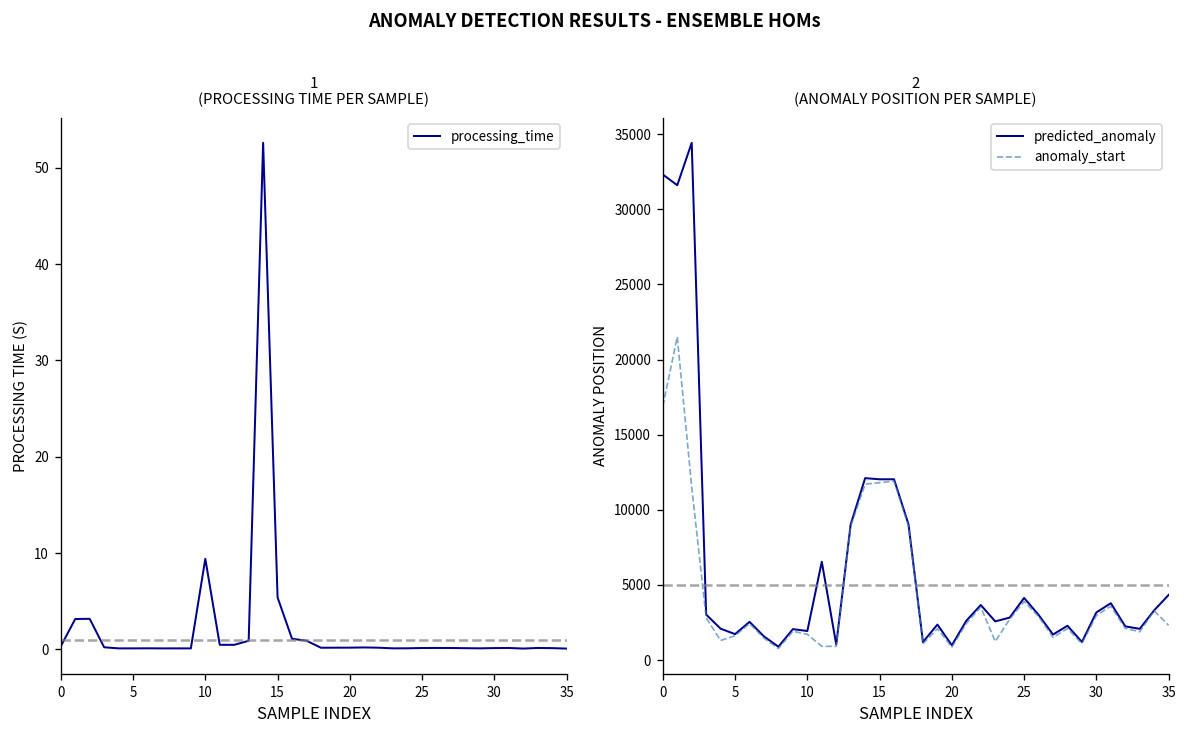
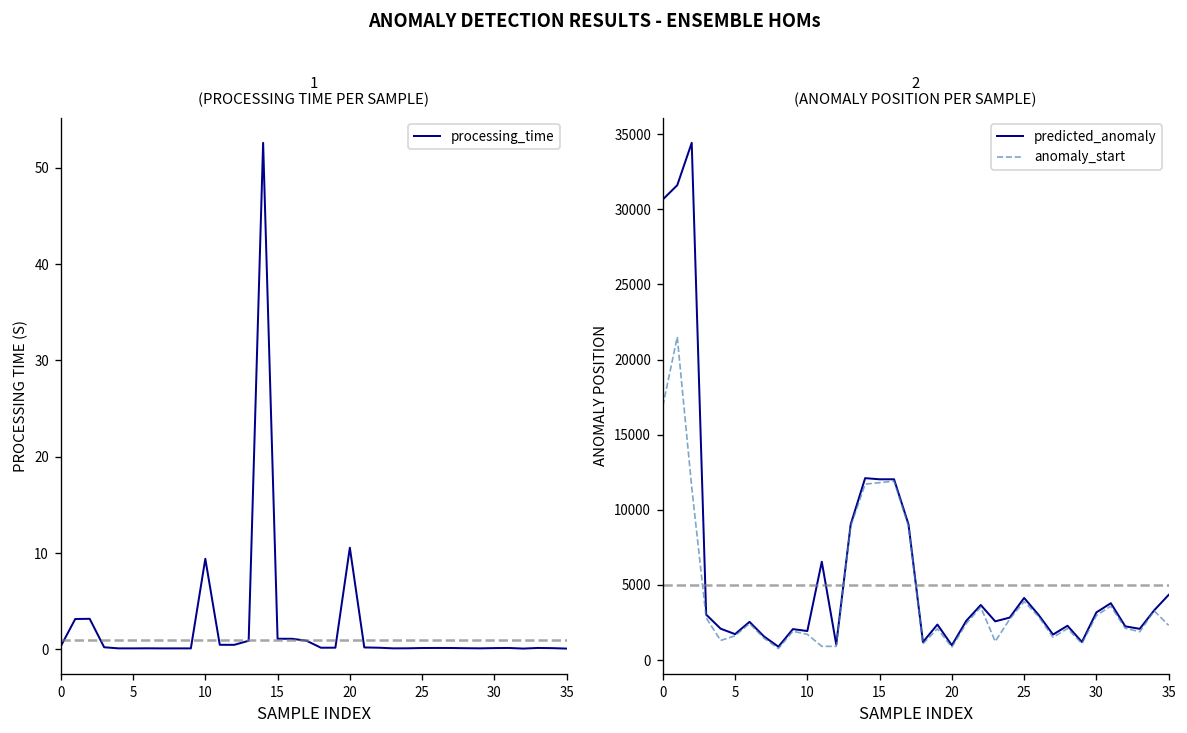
1 (PROCESSING TIME PER SAMPLE), 15: 5 -> 1
1 (PROCESSING TIME PER SAMPLE), 20: 0 -> 11
2 (ANOMALY POSITION PER SAMPLE), predicted_anomaly, 0: 32300 -> 30700
